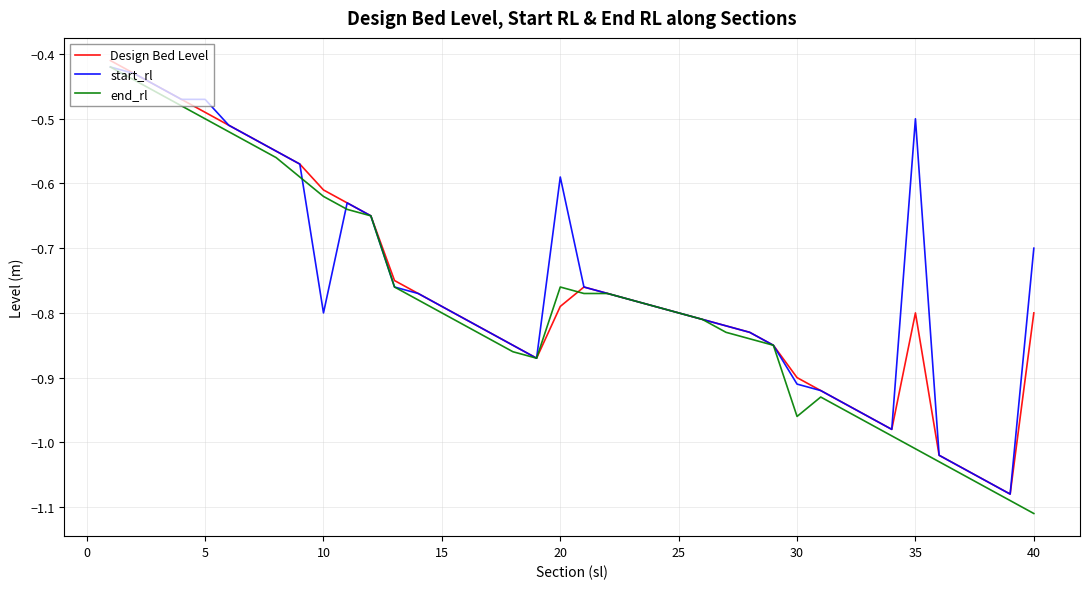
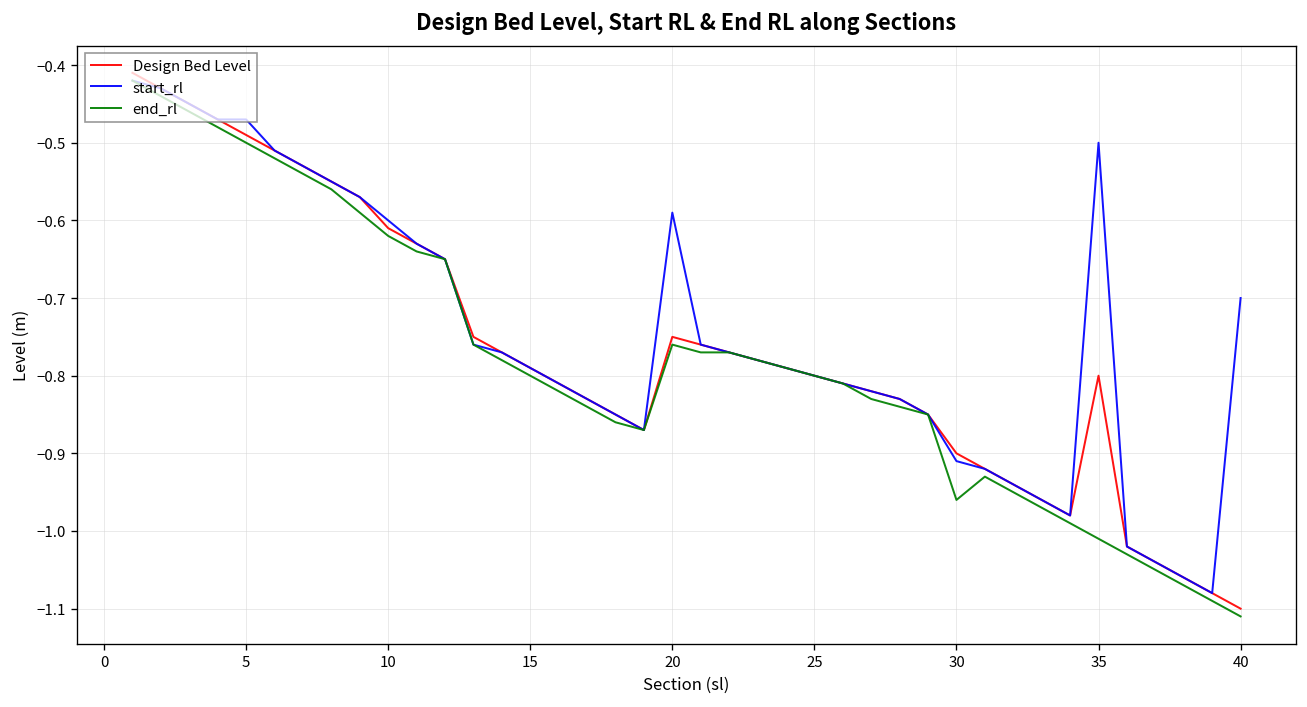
start_rl, 10: -0.8 -> -0.6
Design Bed Level, 20: -0.79 -> -0.75
Design Bed Level, 40: -0.8 -> -1.1
